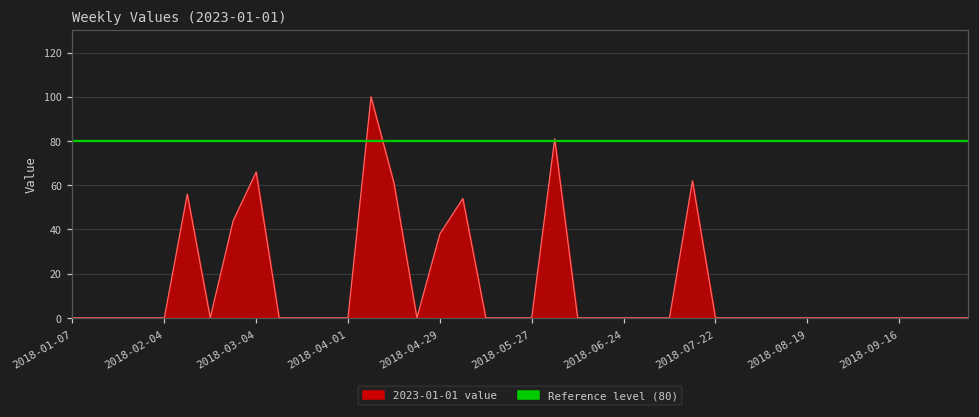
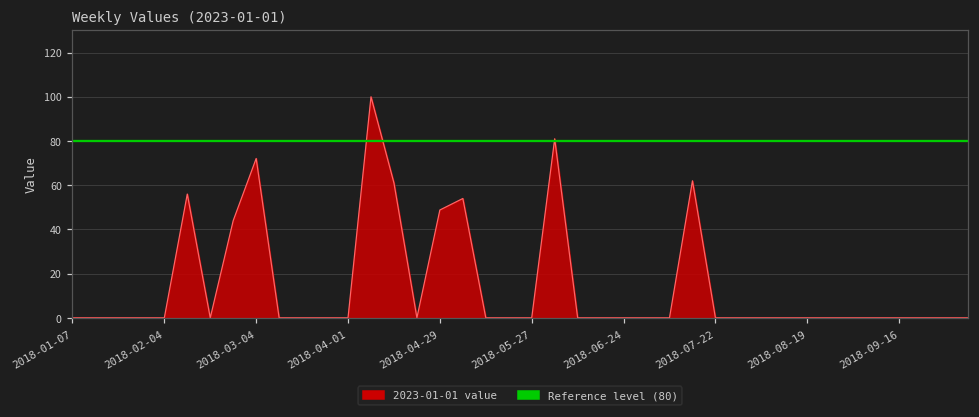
2018-03-04: 66 -> 72
2018-04-29: 38 -> 49
